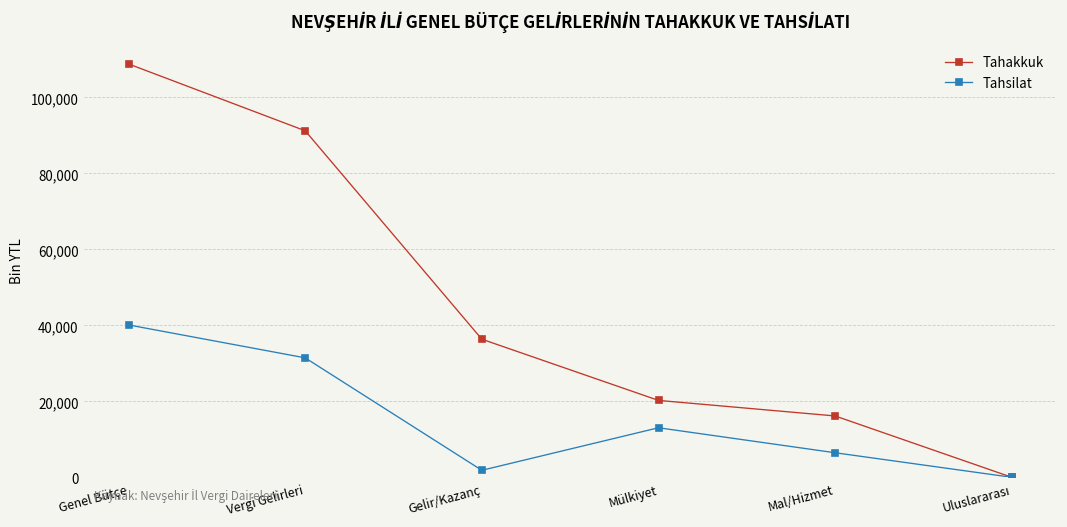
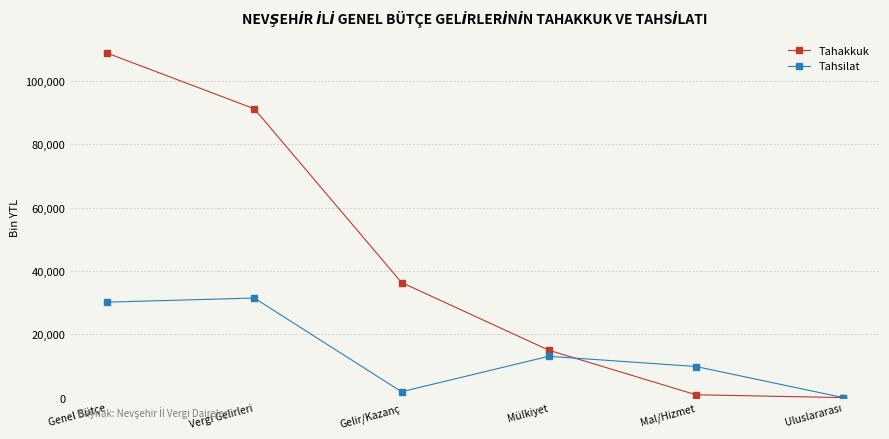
Tahsilat, Genel Bütçe: 40,000 -> 30,000
Tahakkuk, Mülkiyet: 20,000 -> 15,000
Tahakkuk, Mal/Hizmet: 16,000 -> 1,000
Tahsilat, Mal/Hizmet: 6,000 -> 10,000
